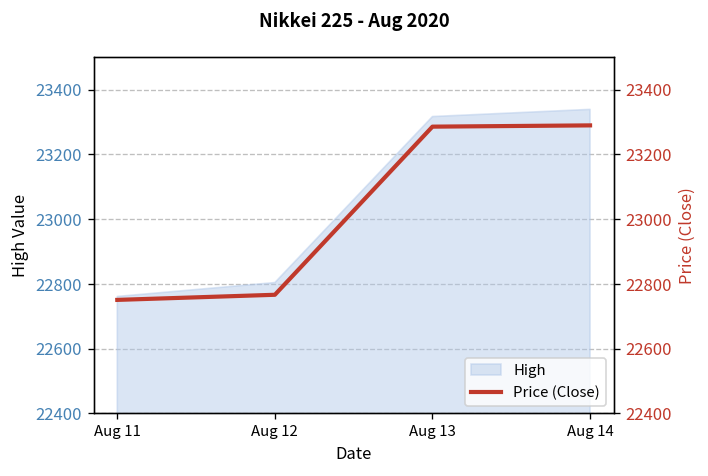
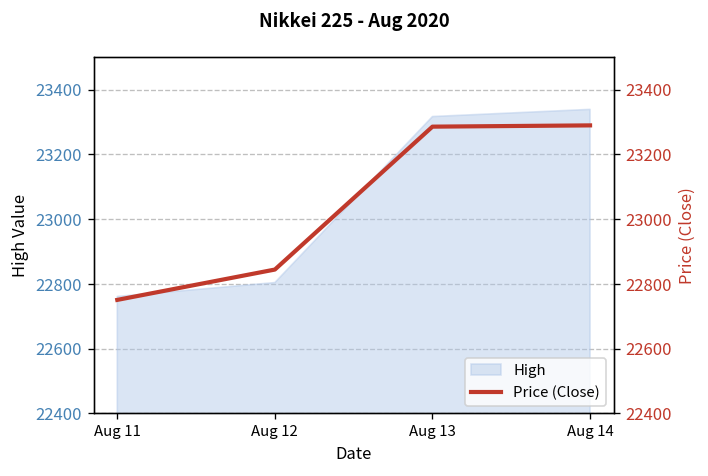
Price (Close), Aug 12: 22770 -> 22840
